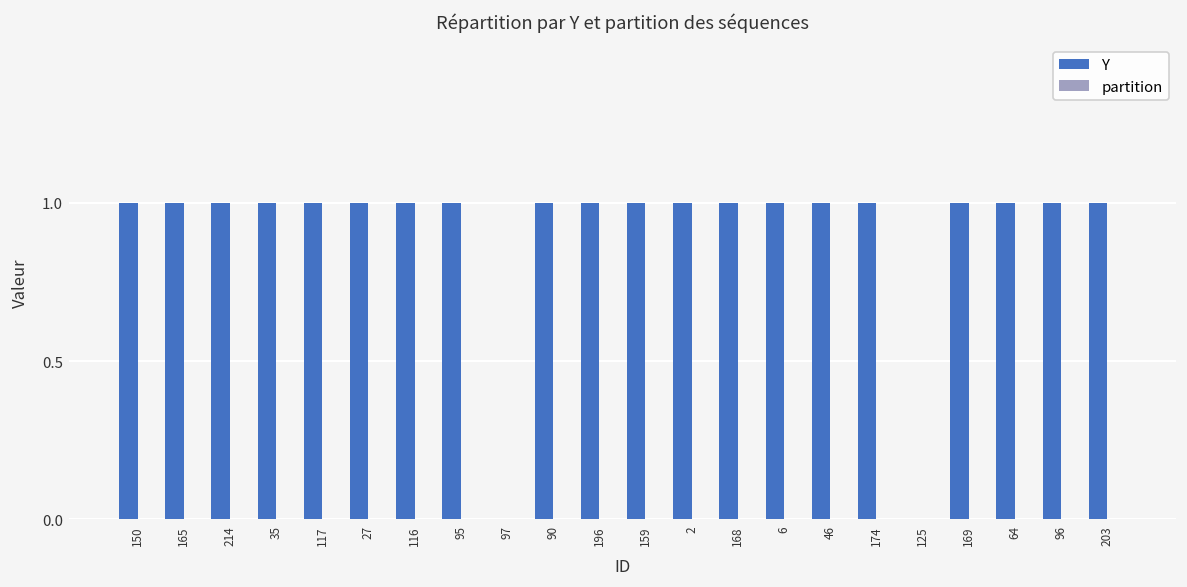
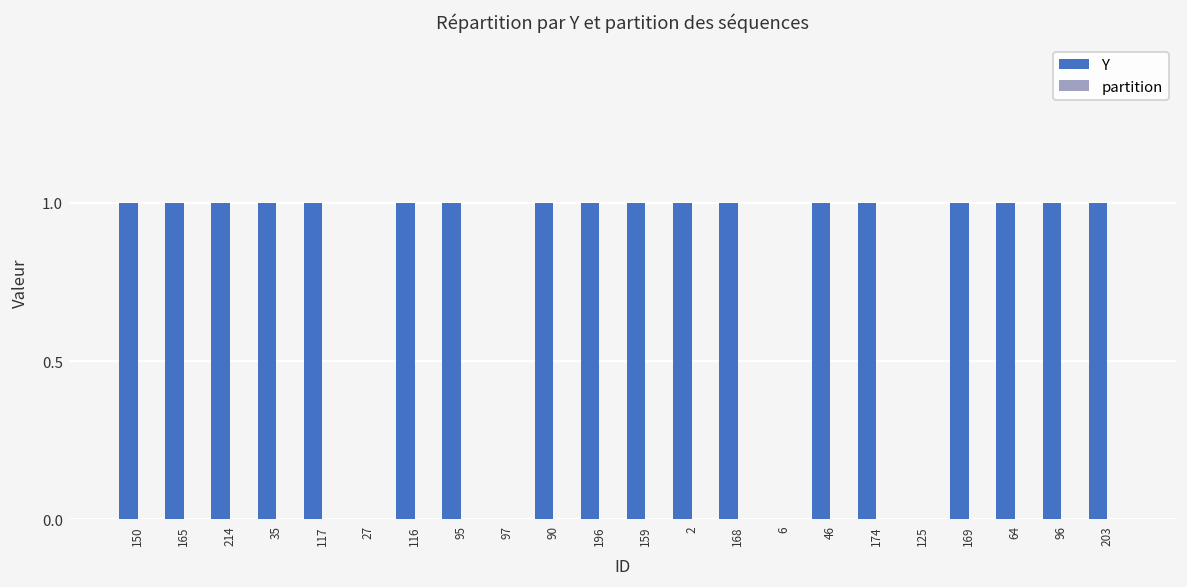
Y, 27: 1 -> 0
Y, 6: 1 -> 0
